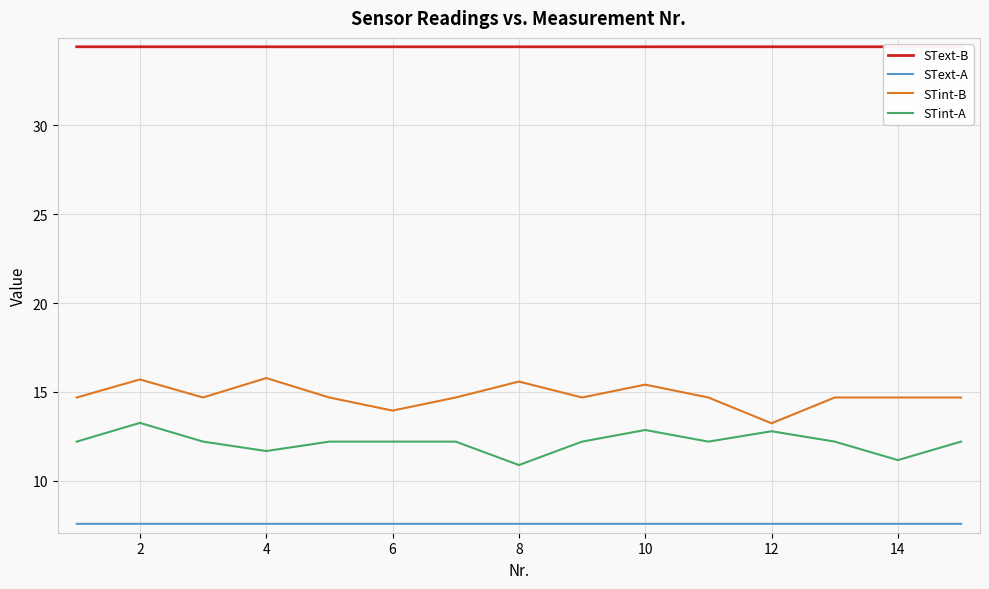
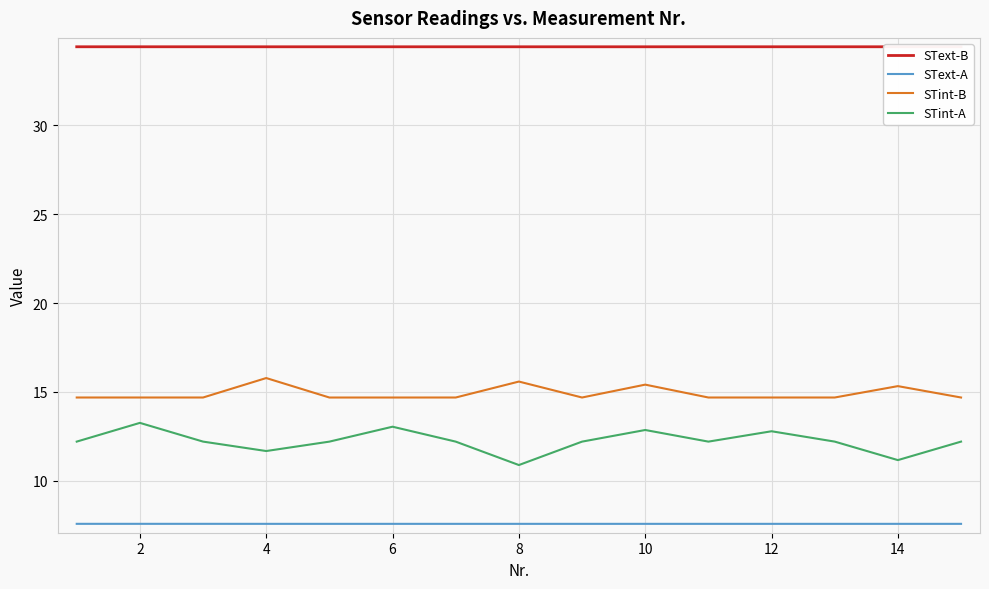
STint-B, 2: 15.7 -> 14.7
STint-B, 6: 13.9 -> 14.7
STint-A, 6: 12.2 -> 13.0
STint-B, 12: 13.2 -> 14.7
STint-B, 14: 14.7 -> 15.3
